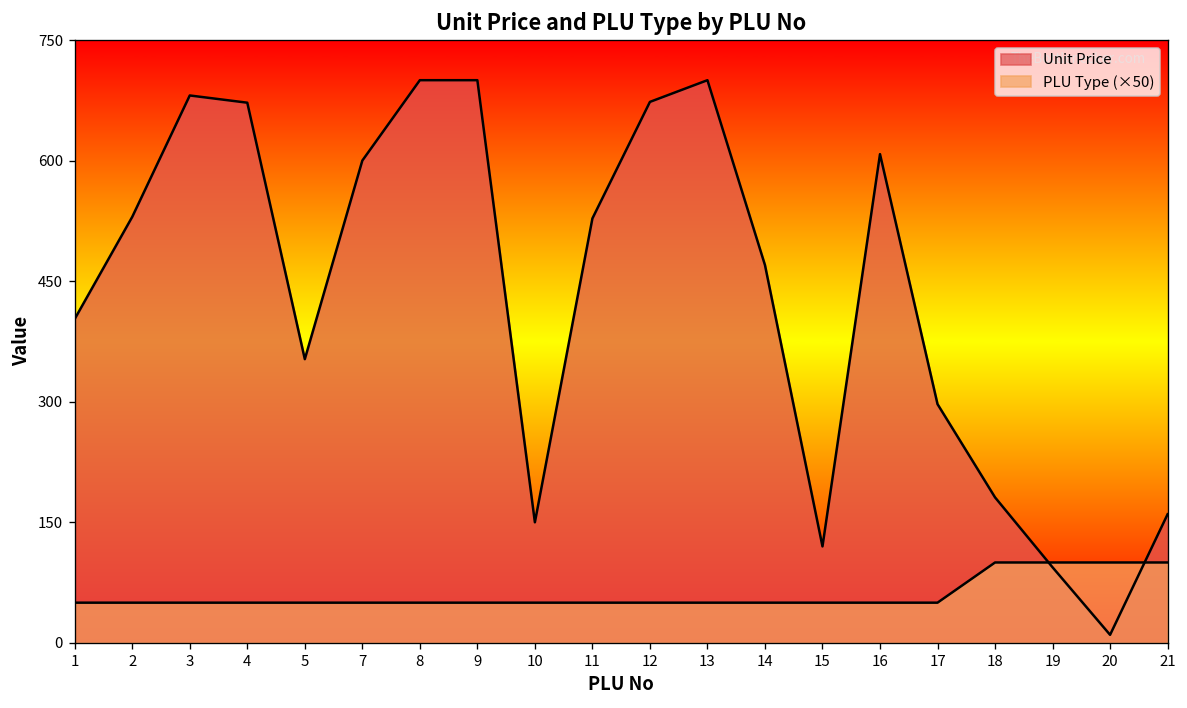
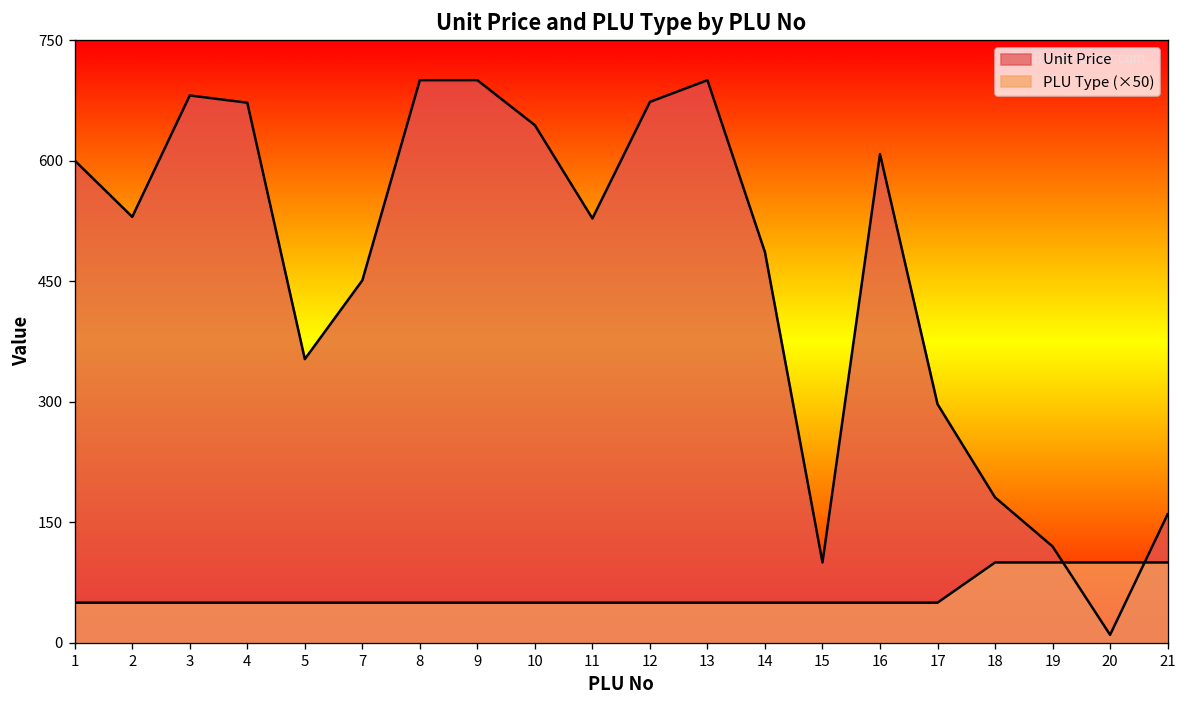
Unit Price, 1: 400 -> 600
Unit Price, 7: 600 -> 450
Unit Price, 10: 150 -> 640
Unit Price, 14: 470 -> 490
Unit Price, 15: 120 -> 100
Unit Price, 19: 90 -> 120
